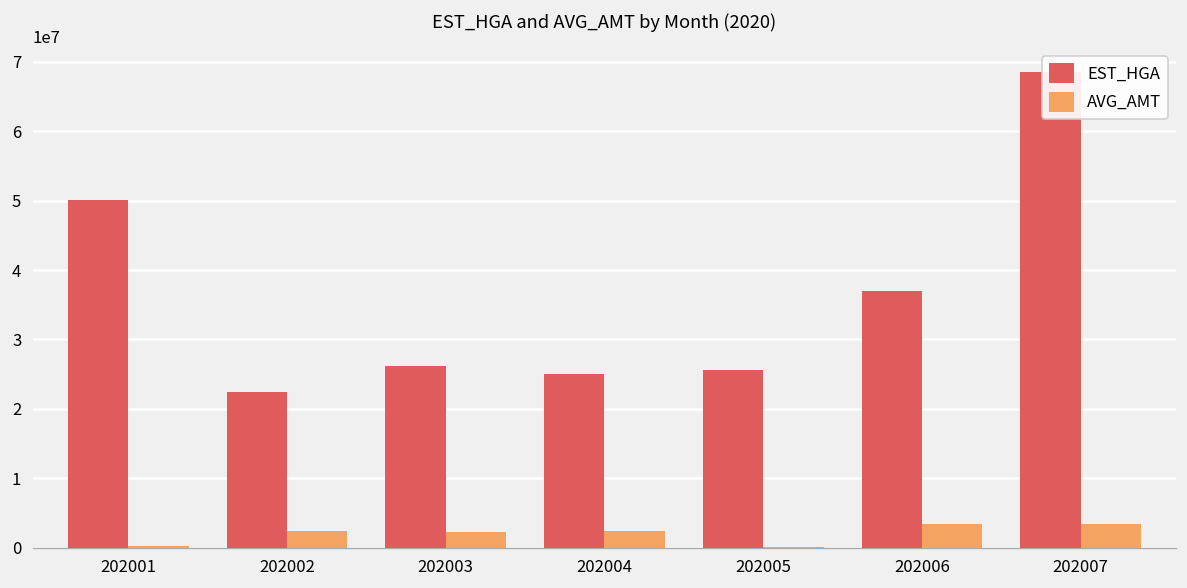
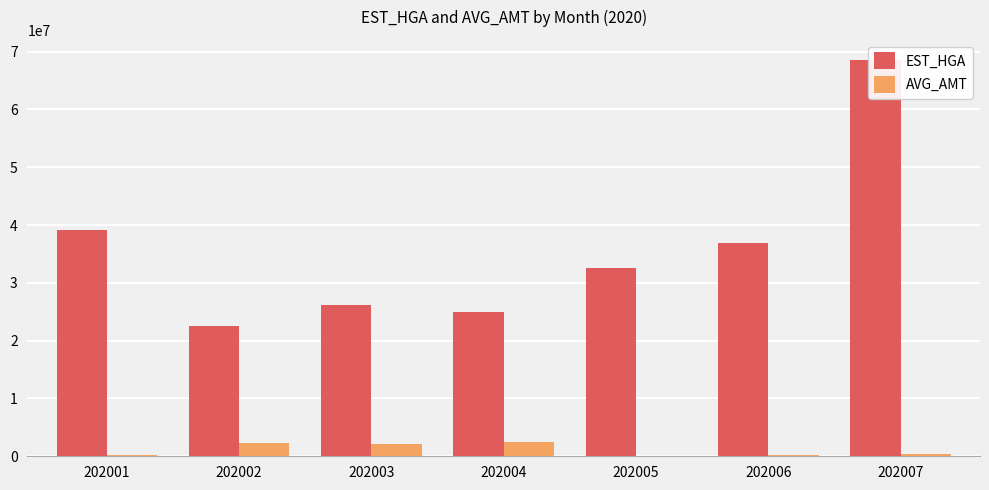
EST_HGA, 202001: 50000000 -> 39000000
EST_HGA, 202005: 26000000 -> 33000000
AVG_AMT, 202006: 3000000 -> 0
AVG_AMT, 202007: 3000000 -> 0
